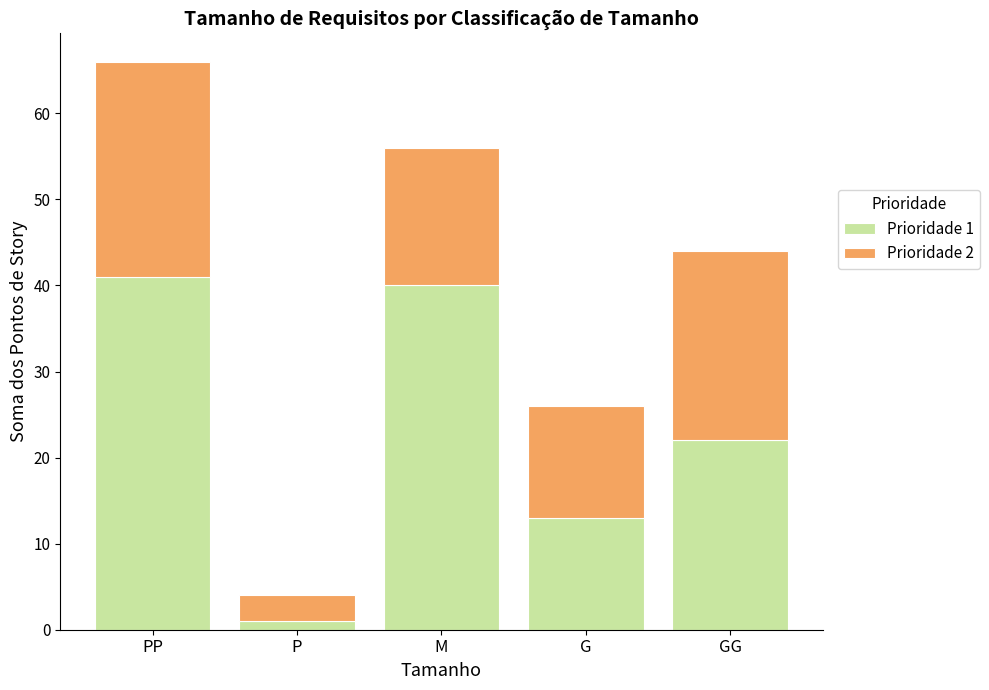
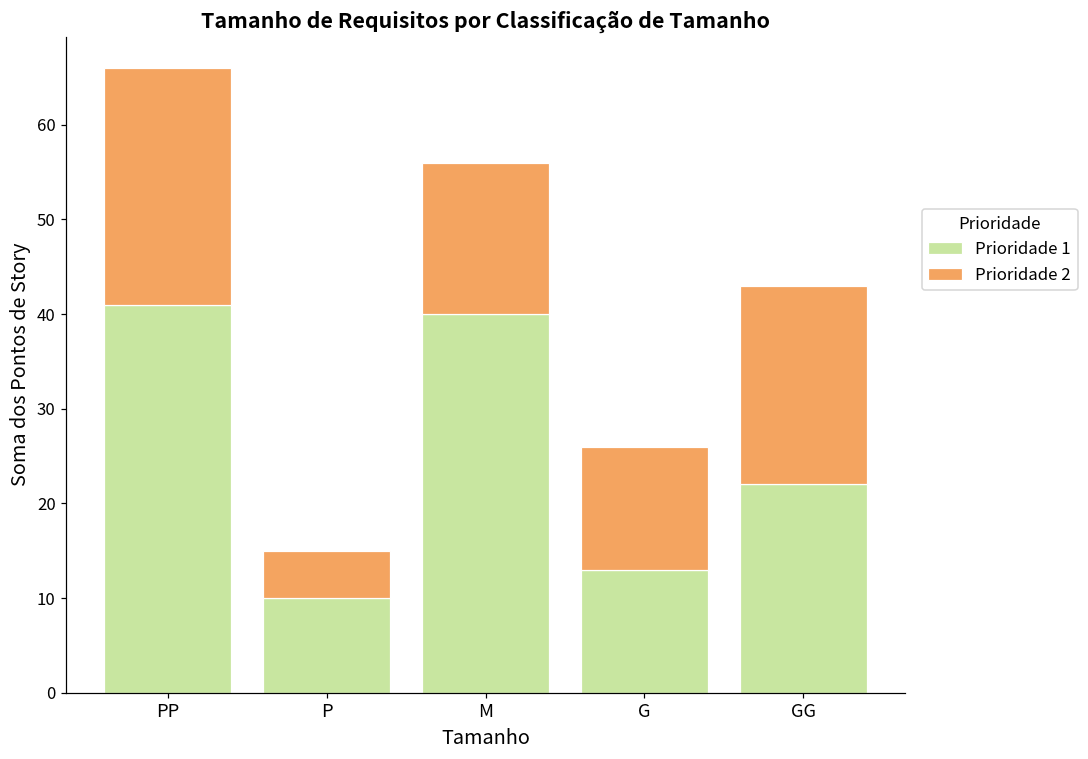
Prioridade 1, P: 1 -> 10
Prioridade 2, P: 3 -> 5
Prioridade 2, GG: 22 -> 21
